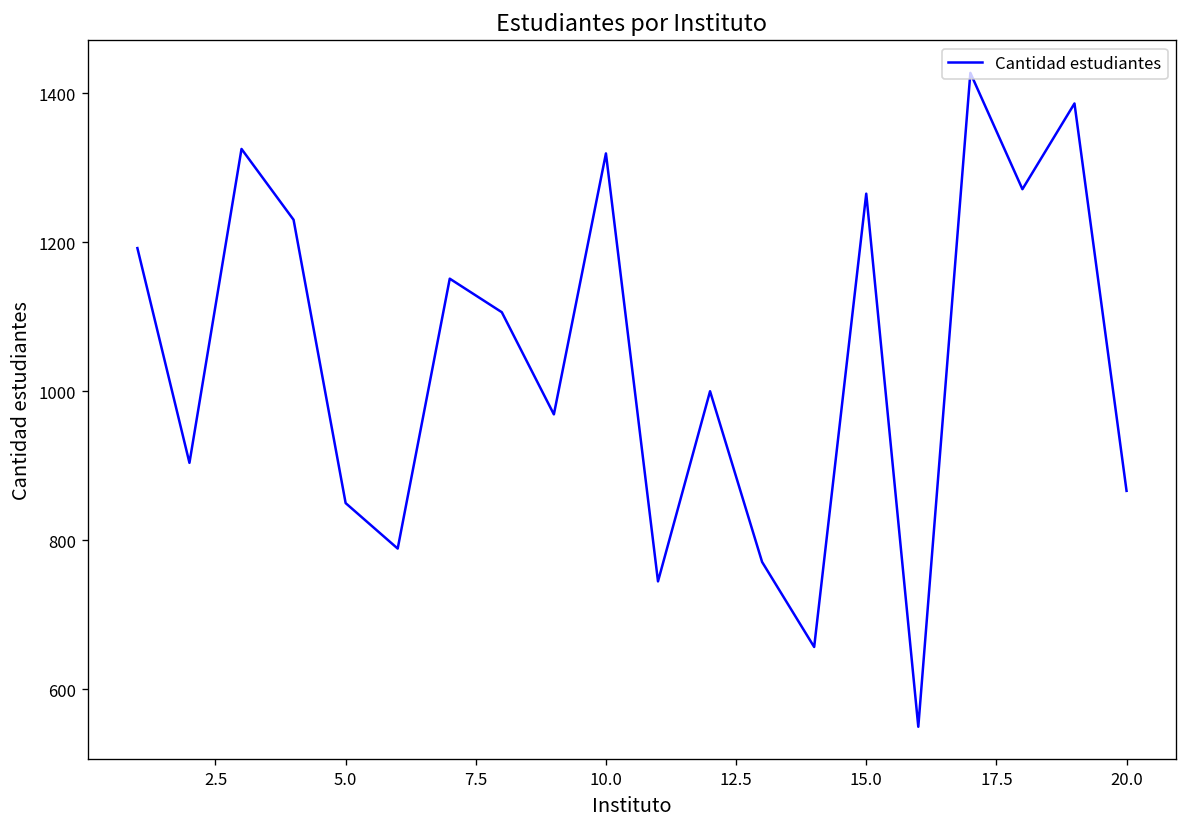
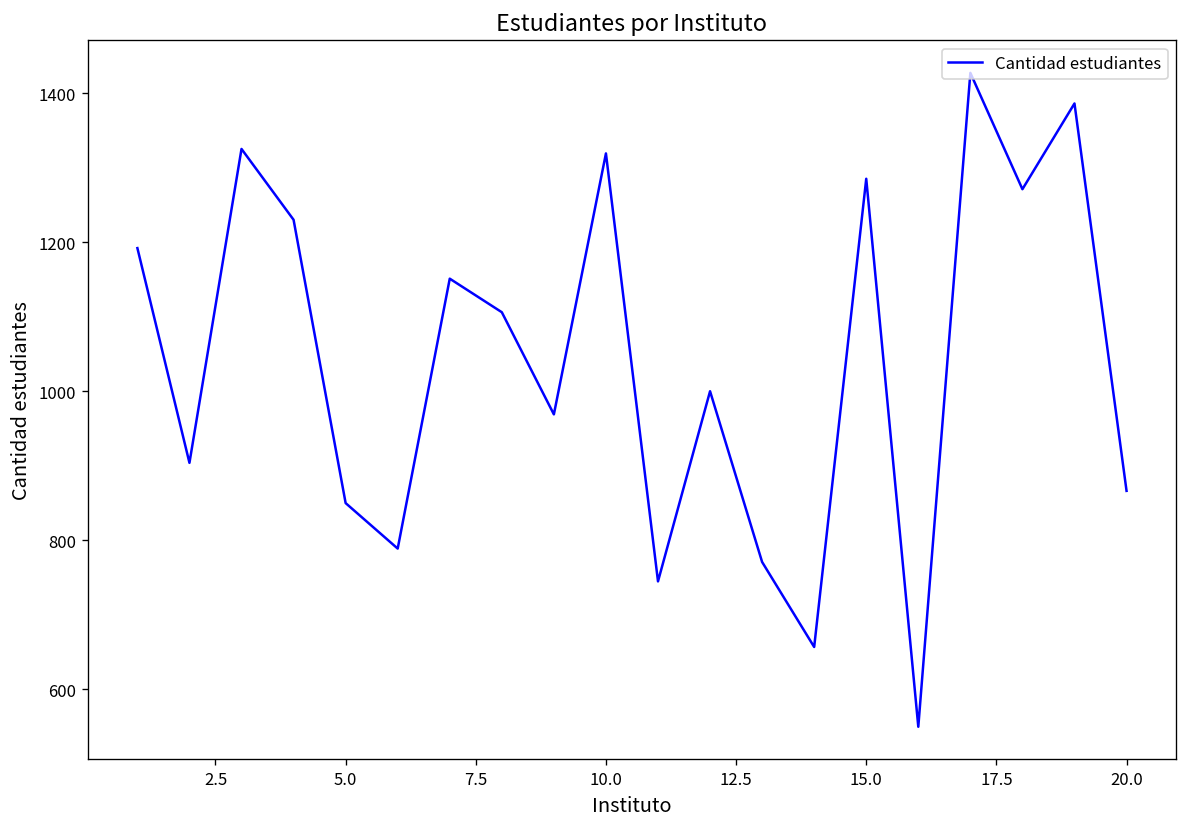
15.0: 1270 -> 1290
